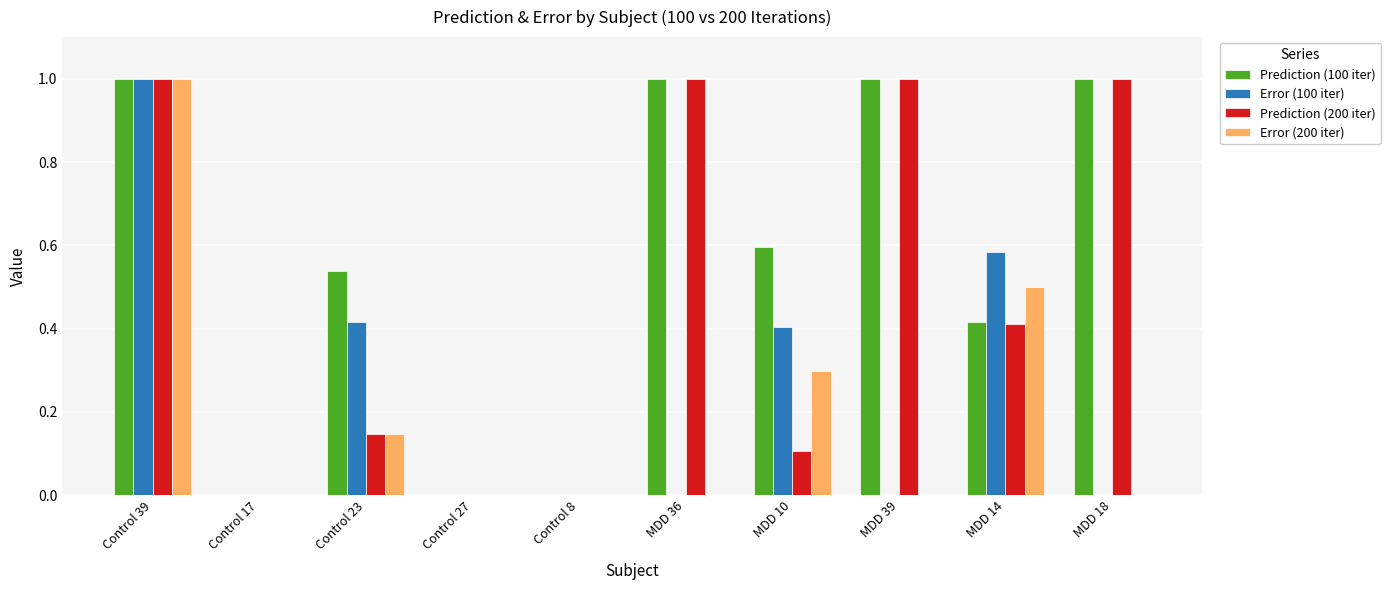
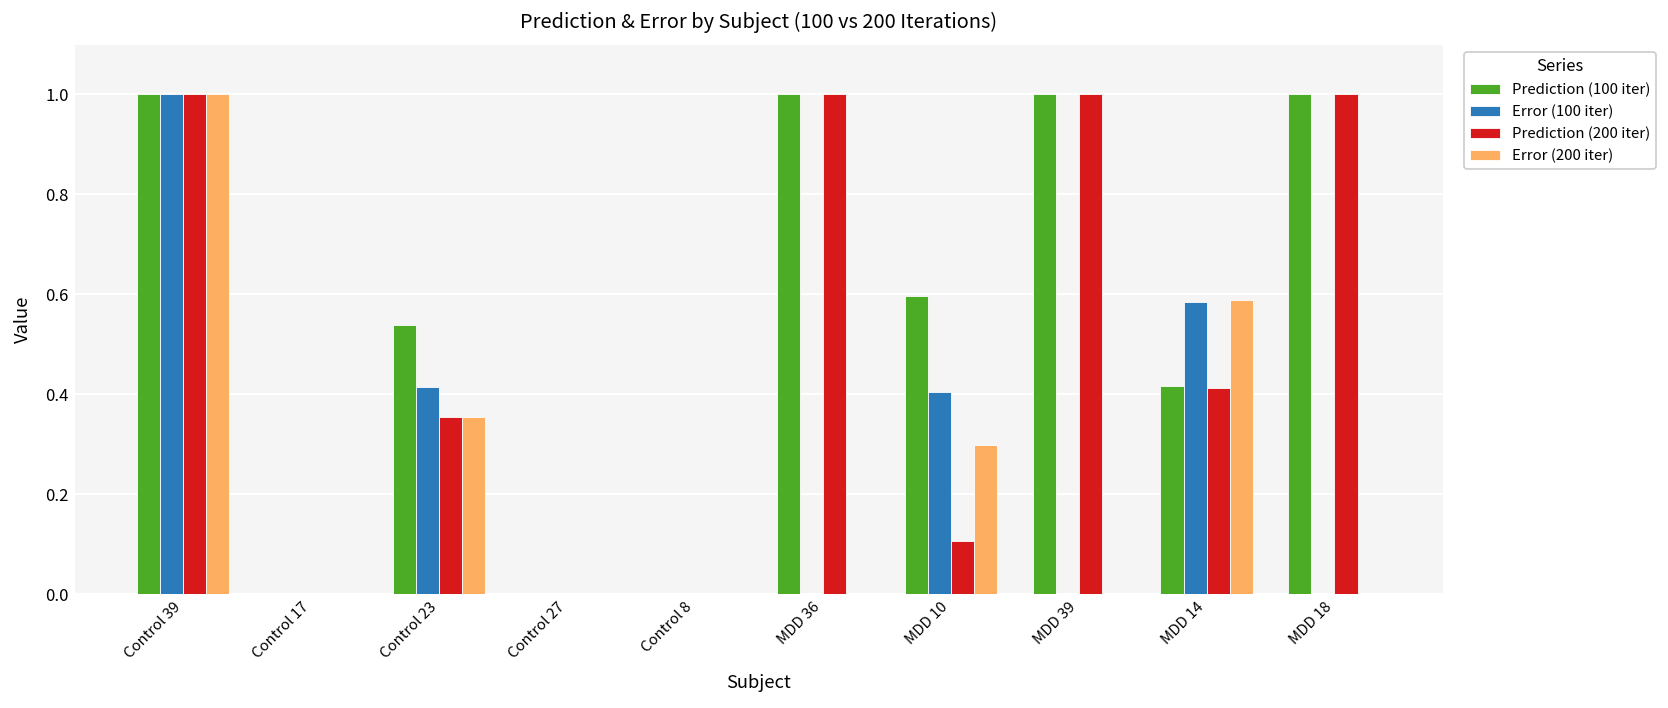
Prediction (200 iter), Control 23: 0.15 -> 0.35
Error (200 iter), Control 23: 0.15 -> 0.35
Error (200 iter), MDD 14: 0.50 -> 0.59
